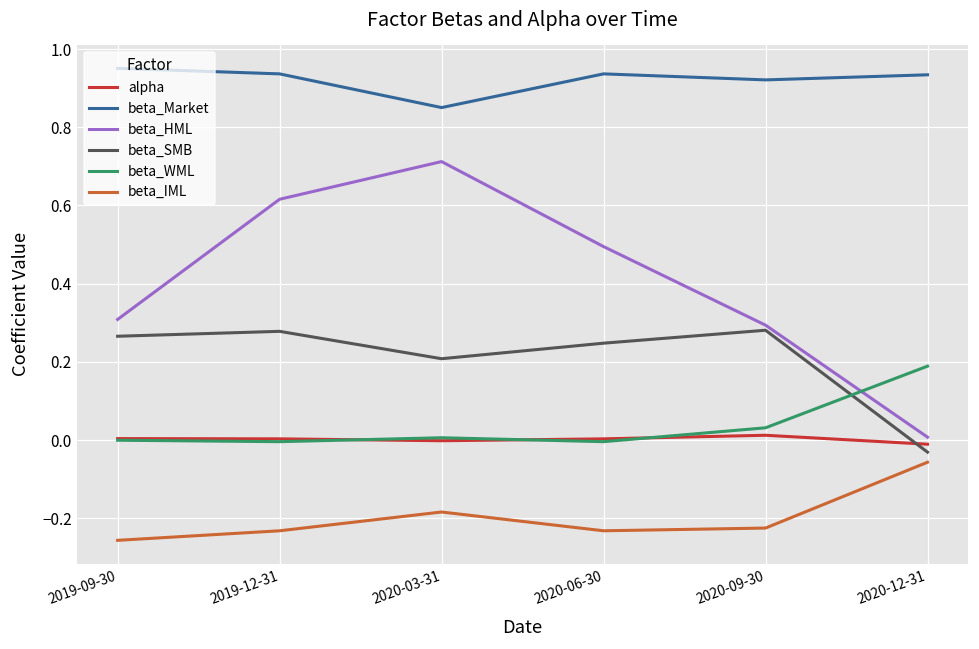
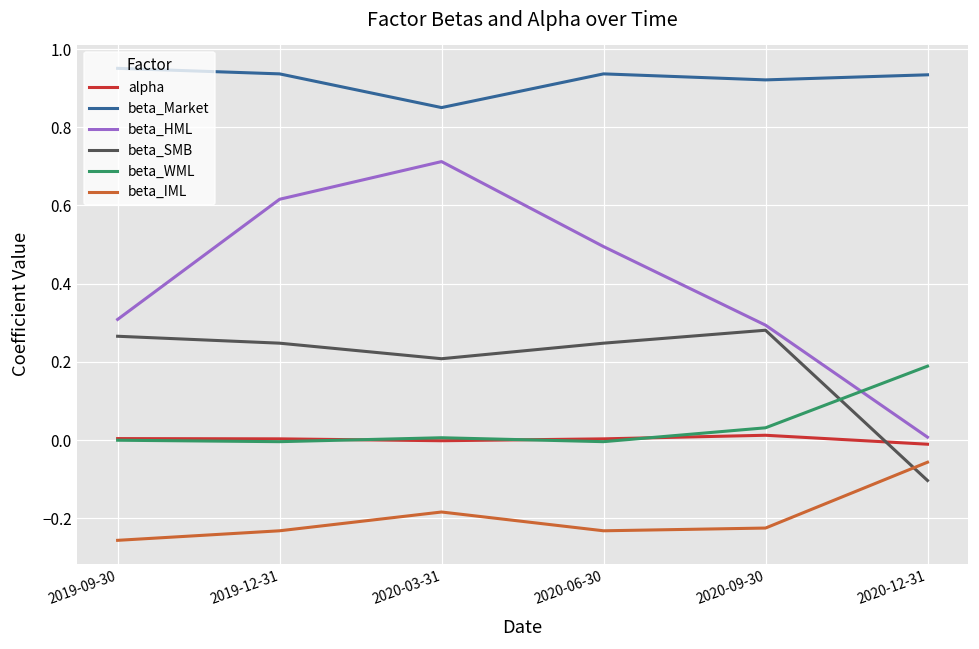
beta_SMB, 2019-12-31: 0.28 -> 0.25
beta_SMB, 2020-12-31: -0.03 -> -0.10
